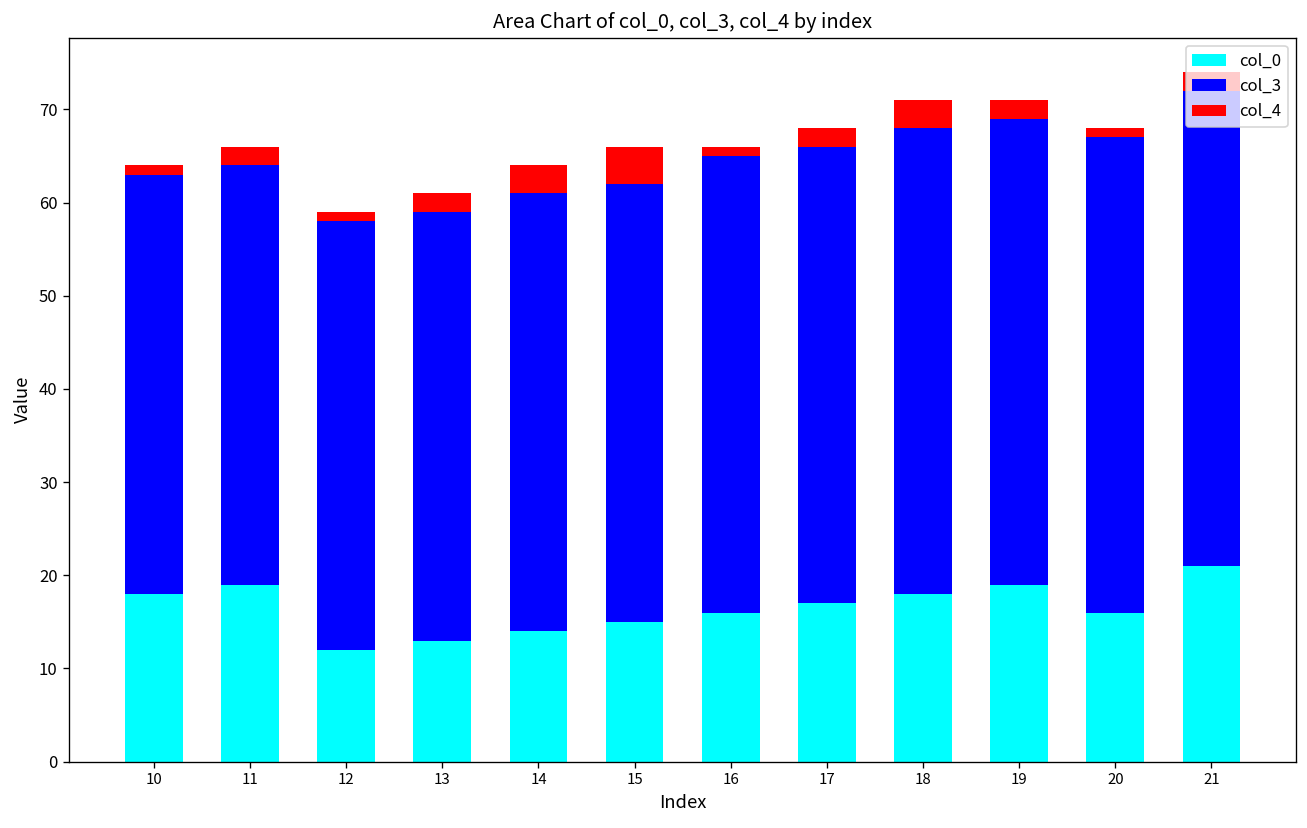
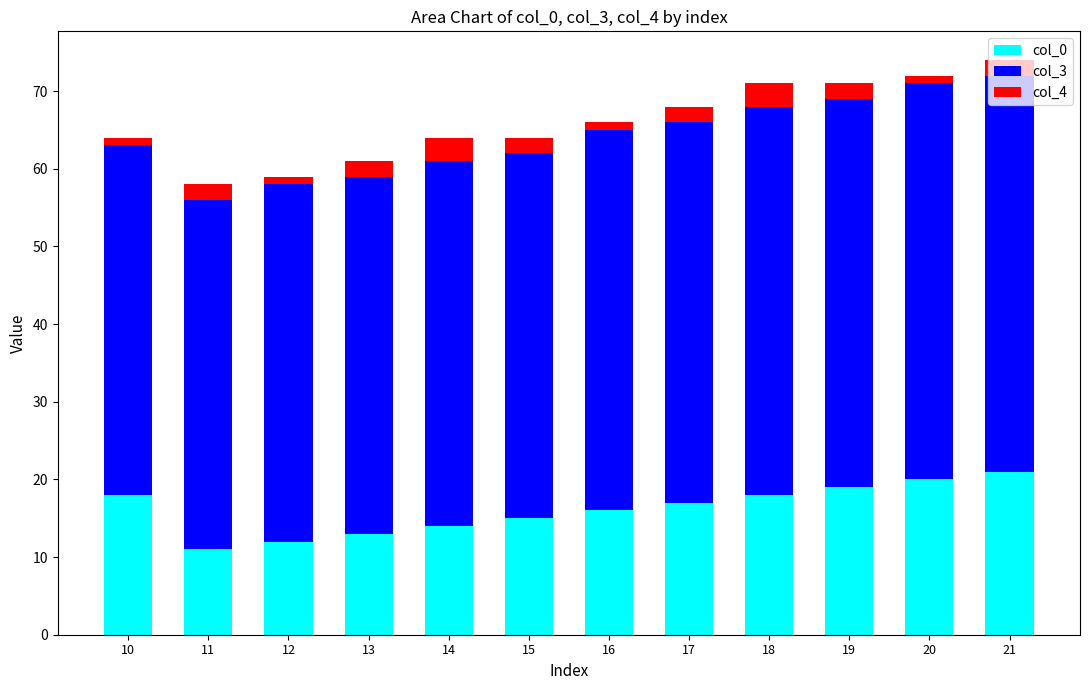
col_0, 11: 19 -> 11
col_4, 15: 4 -> 2
col_0, 20: 16 -> 20
